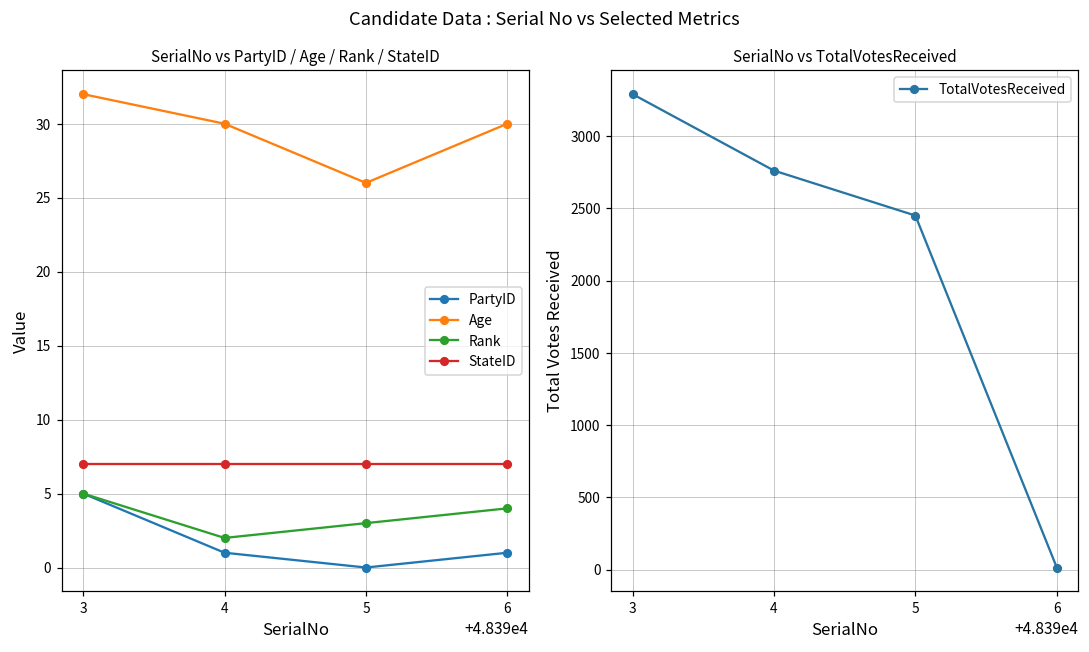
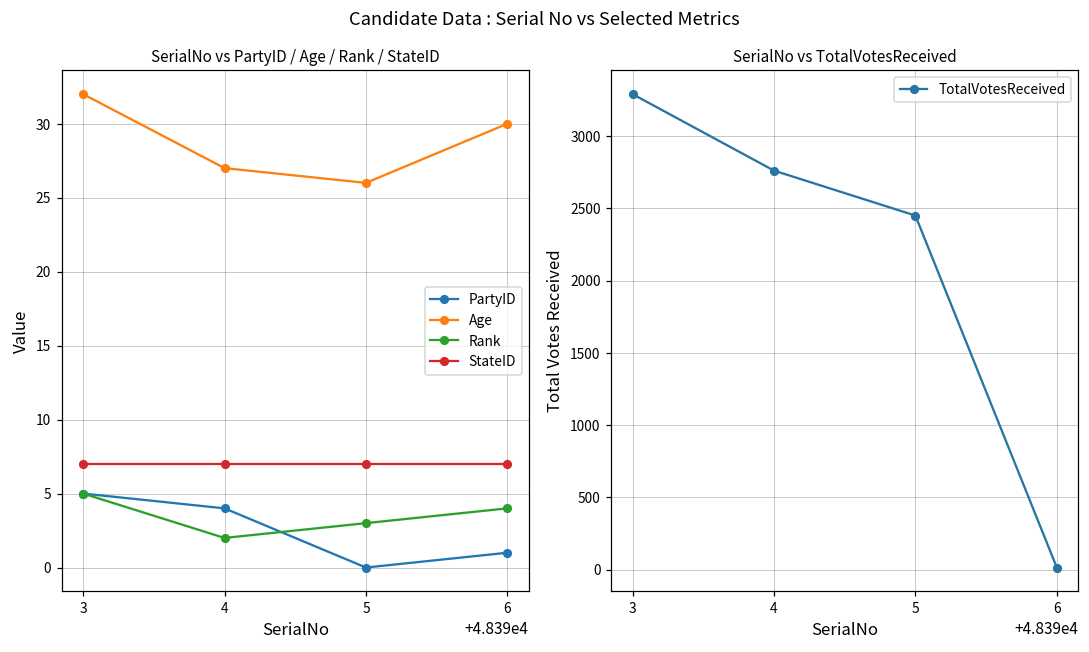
SerialNo vs PartyID / Age / Rank / StateID, PartyID, 4: 1 -> 4
SerialNo vs PartyID / Age / Rank / StateID, Age, 4: 30 -> 27
